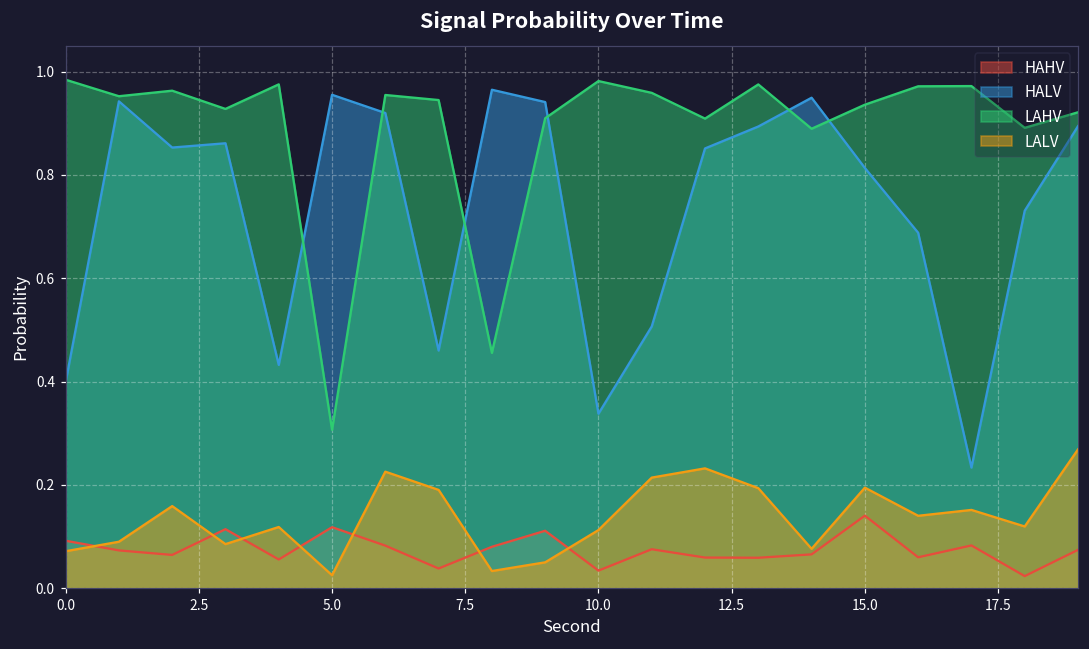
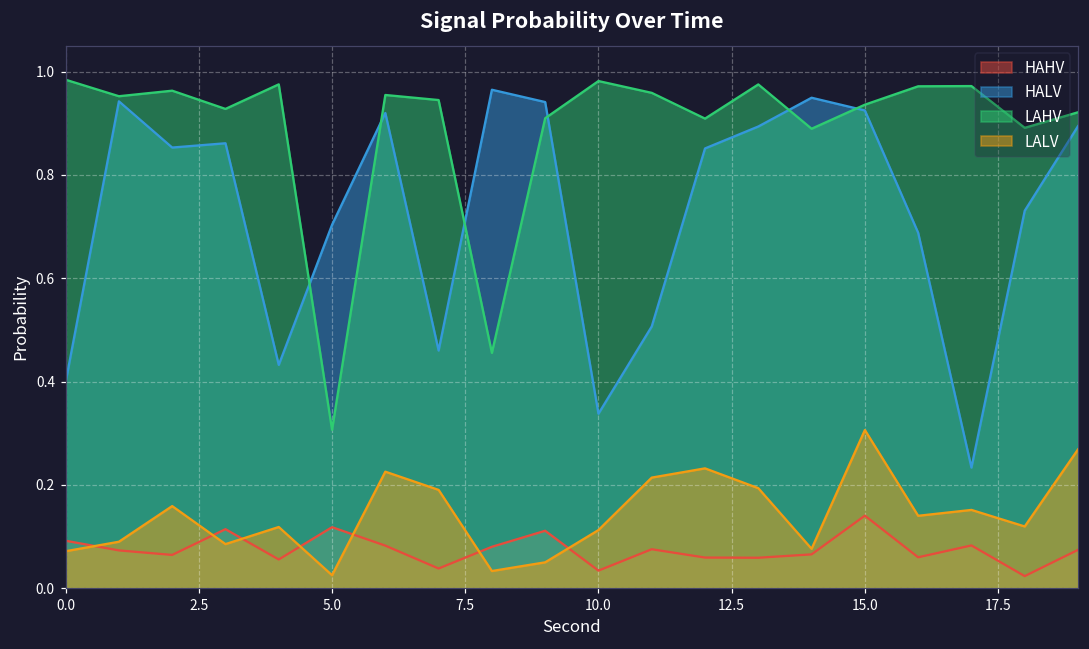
HALV, 5.0: 0.96 -> 0.70
HALV, 15.0: 0.81 -> 0.92
LALV, 15.0: 0.19 -> 0.31
